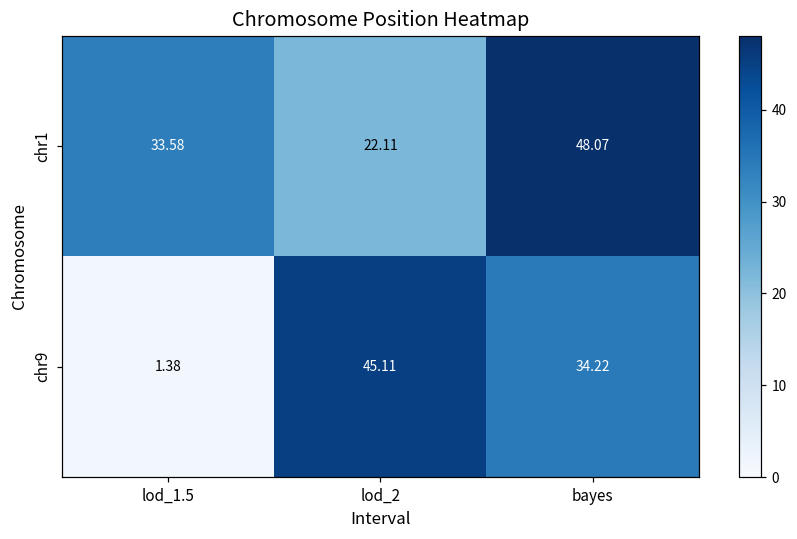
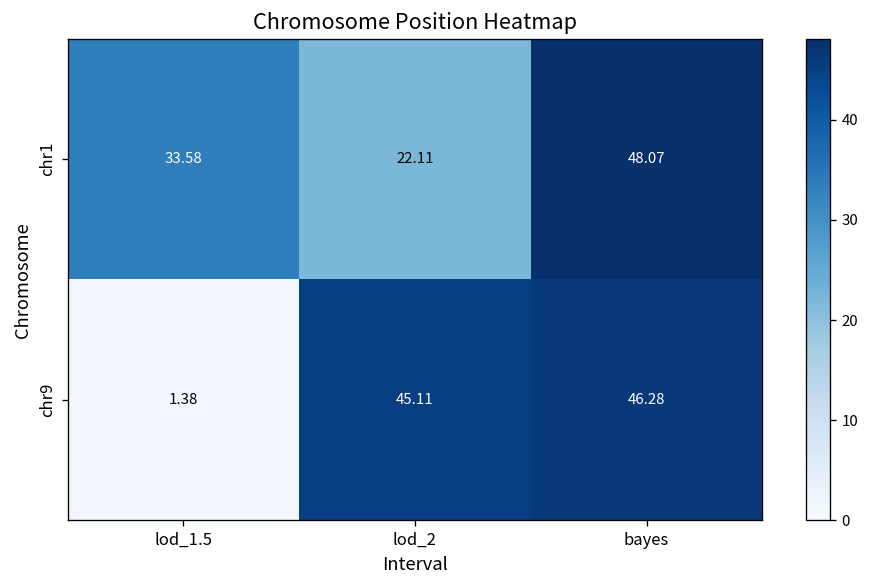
chr9, bayes: 34.22 -> 46.28
